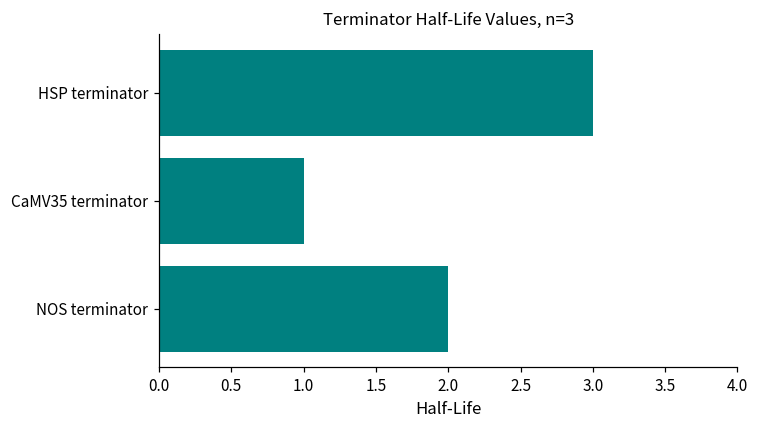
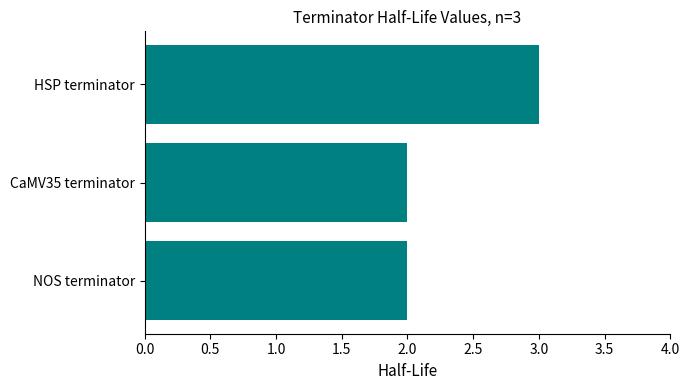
CaMV35 terminator: 1 -> 2
